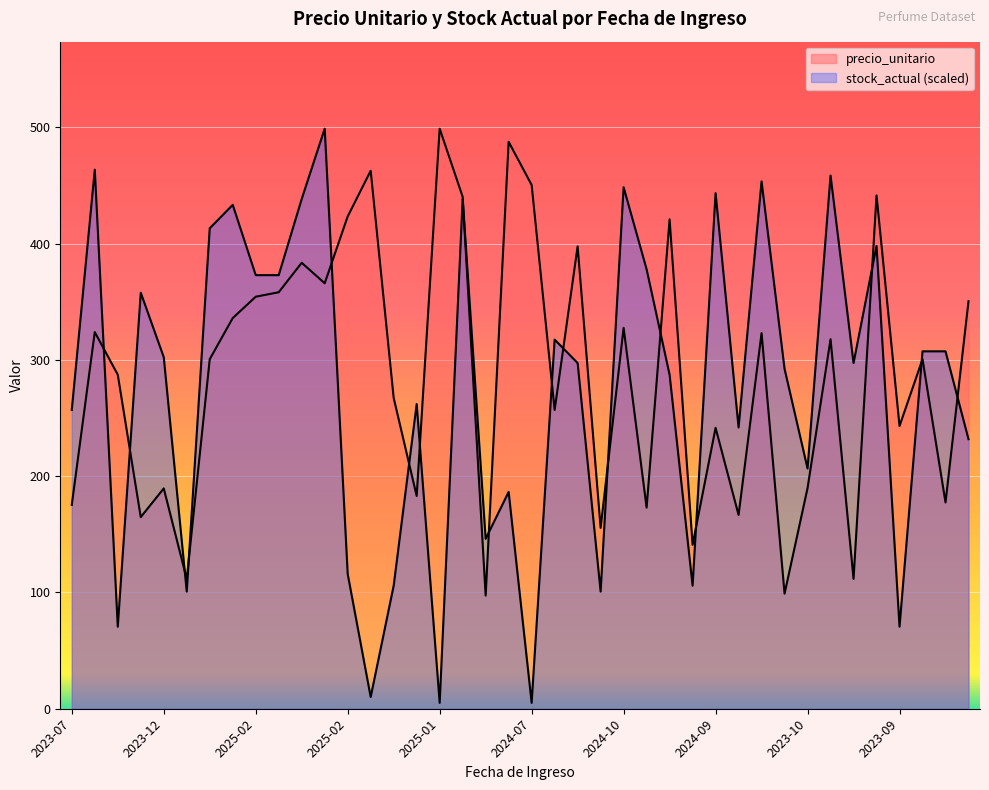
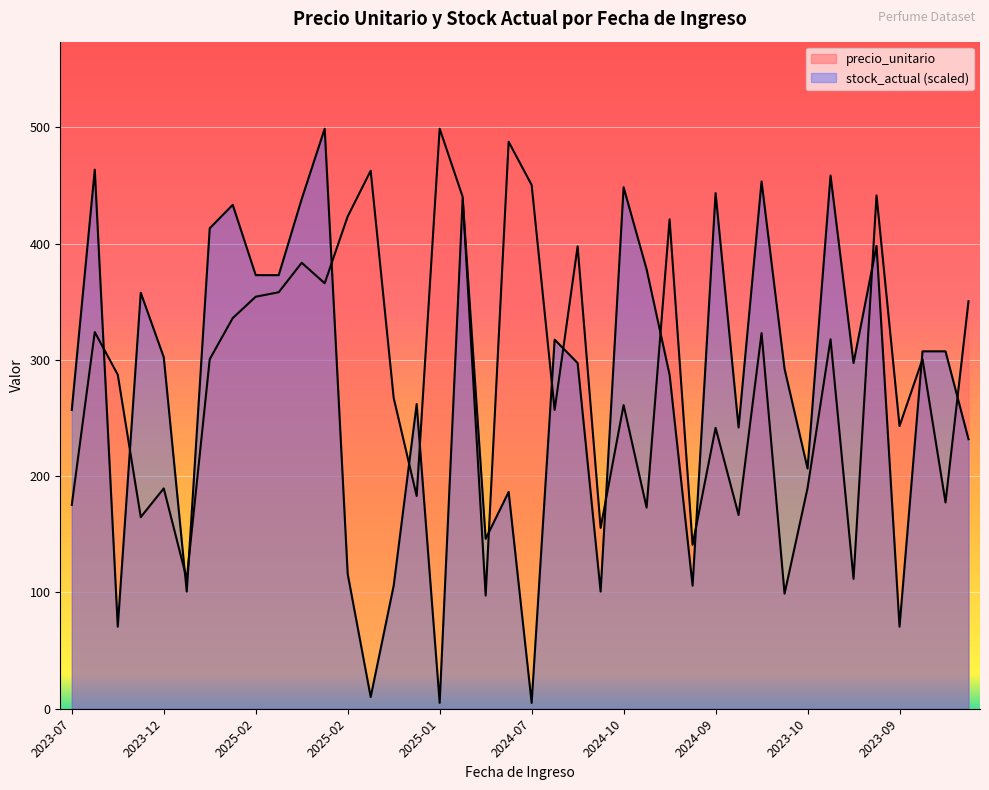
precio_unitario, 2024-10: 328 -> 261
